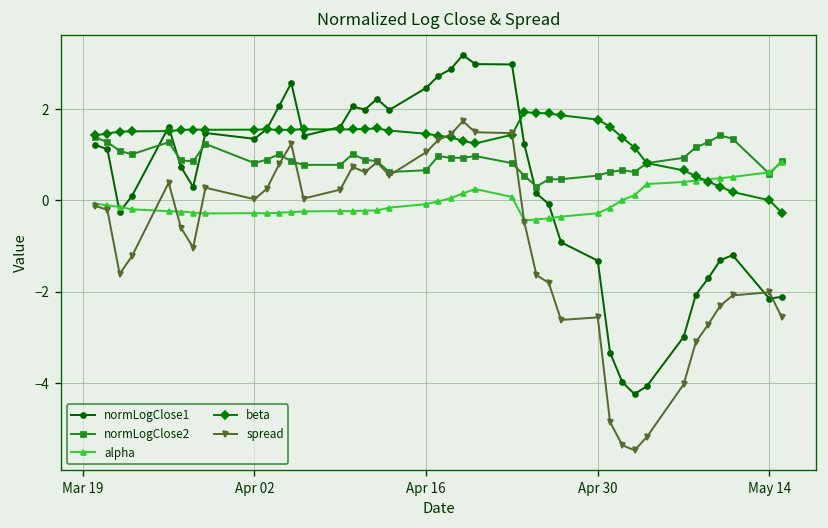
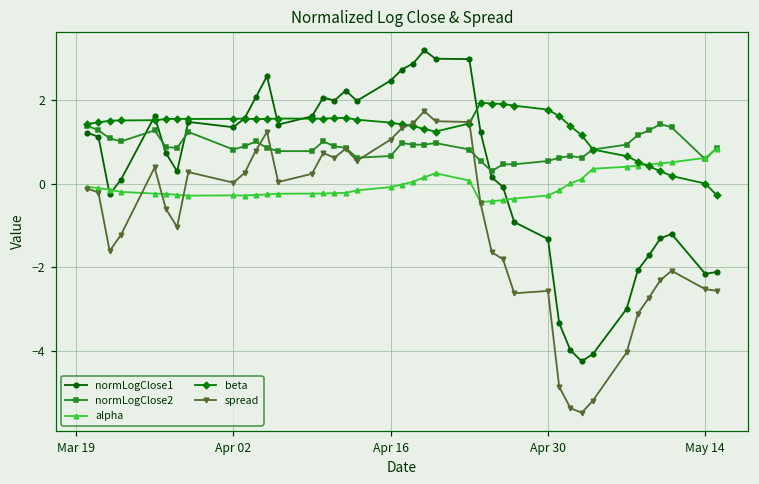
spread, May 14: -2.0 -> -2.5
